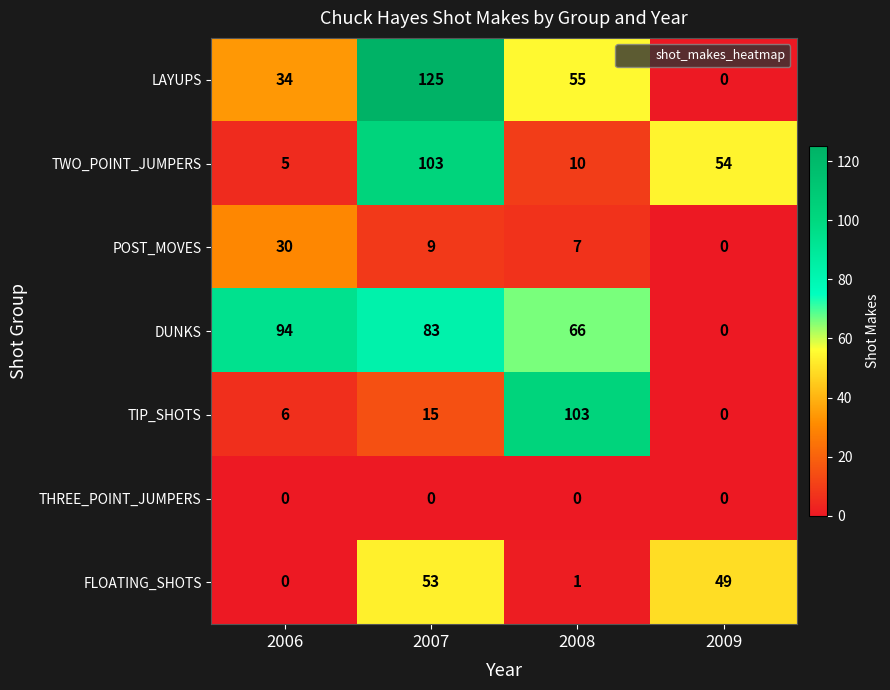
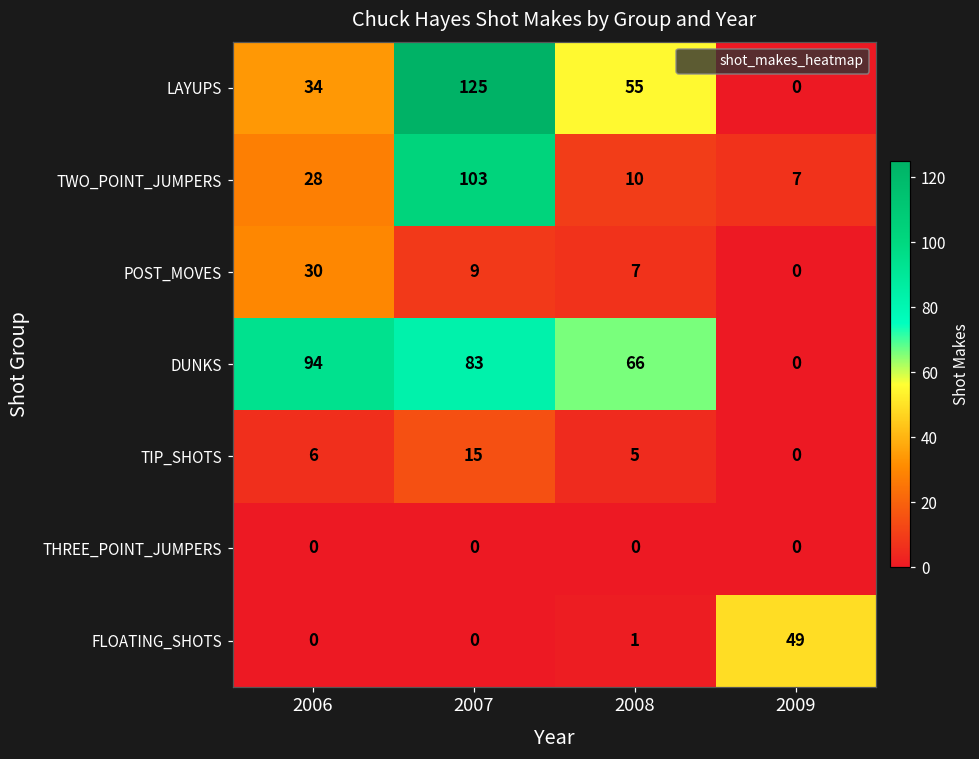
TWO_POINT_JUMPERS, 2006: 5 -> 28
TWO_POINT_JUMPERS, 2009: 54 -> 7
TIP_SHOTS, 2008: 103 -> 5
FLOATING_SHOTS, 2007: 53 -> 0
